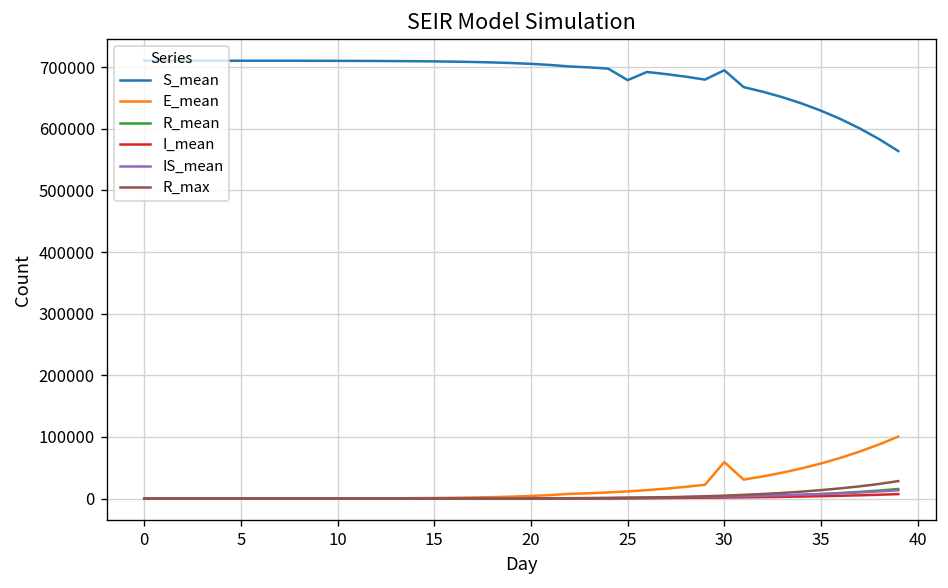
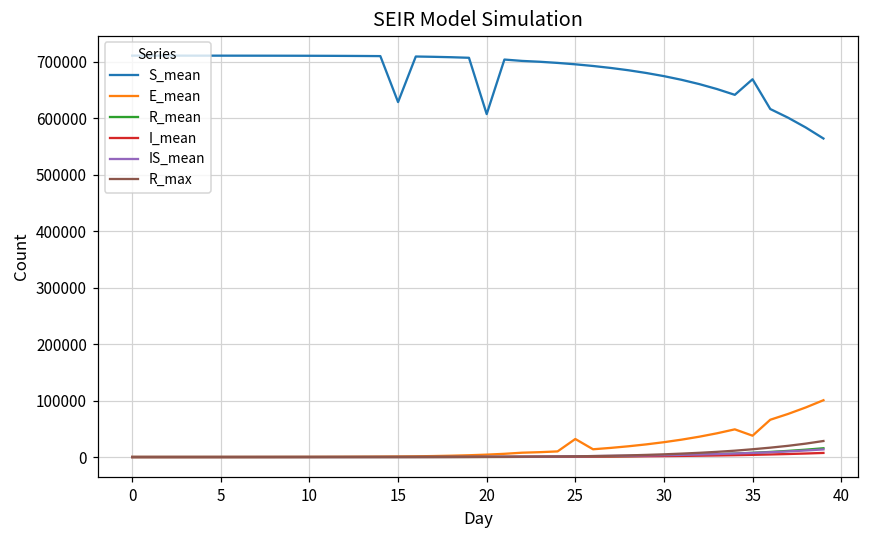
S_mean, 15: 710000 -> 630000
S_mean, 20: 710000 -> 610000
S_mean, 25: 680000 -> 700000
E_mean, 25: 10000 -> 30000
S_mean, 30: 700000 -> 670000
E_mean, 30: 60000 -> 30000
S_mean, 35: 630000 -> 670000
E_mean, 35: 60000 -> 40000
